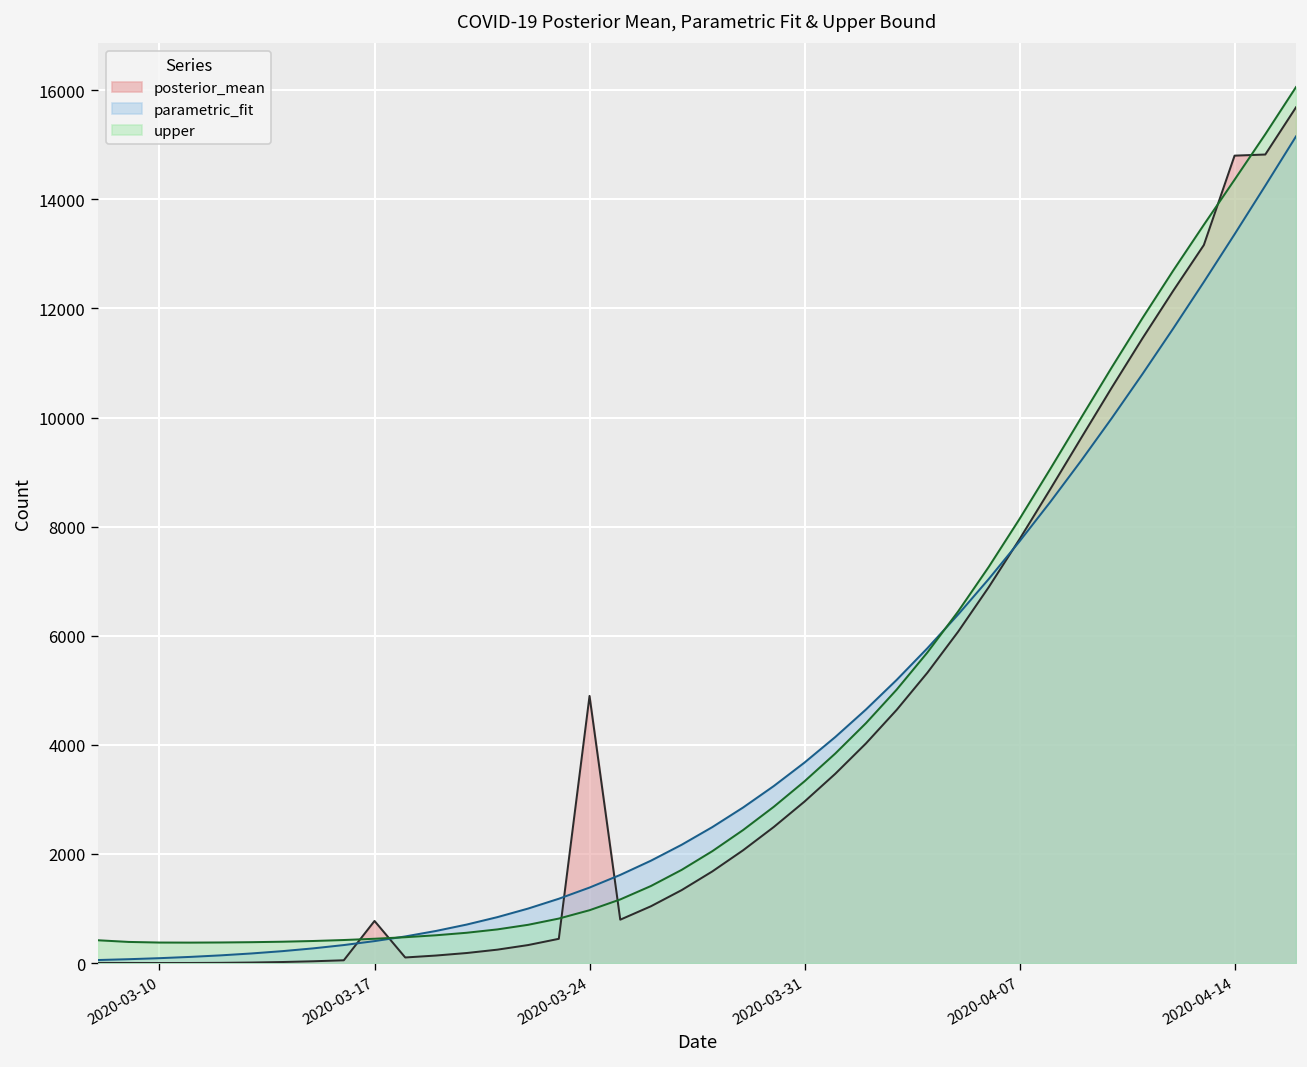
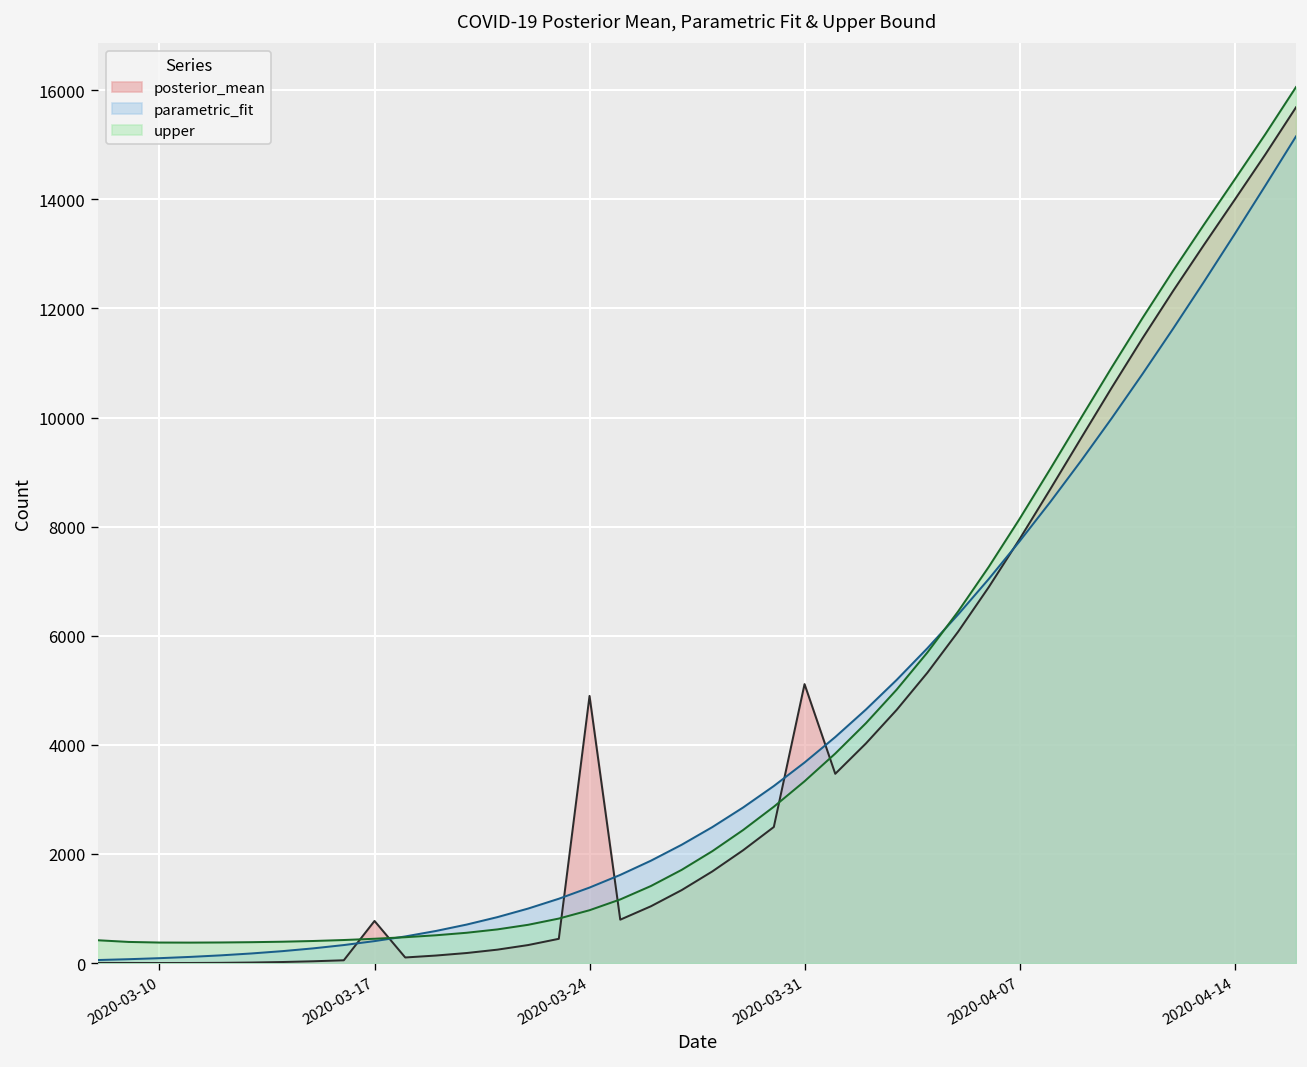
posterior_mean, 2020-03-31: 3000 -> 5100
posterior_mean, 2020-04-14: 14800 -> 14000
